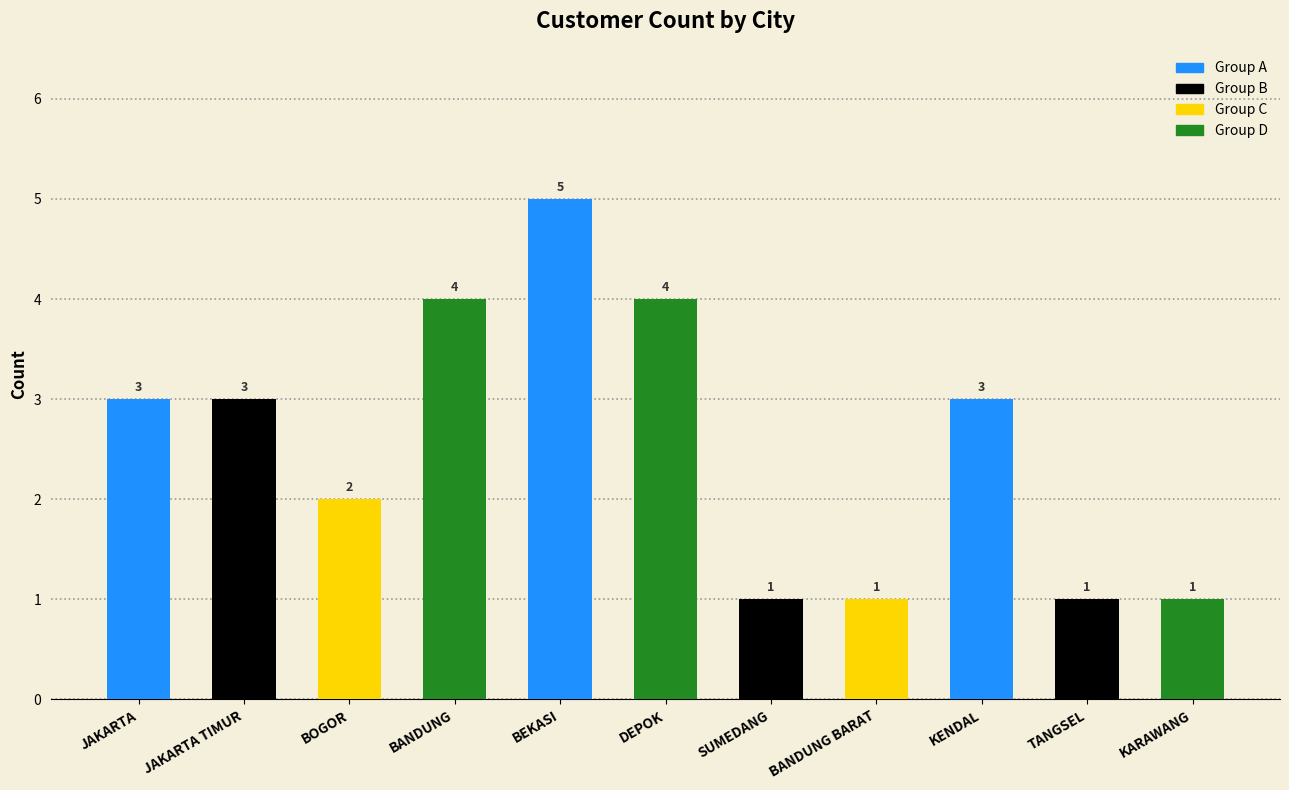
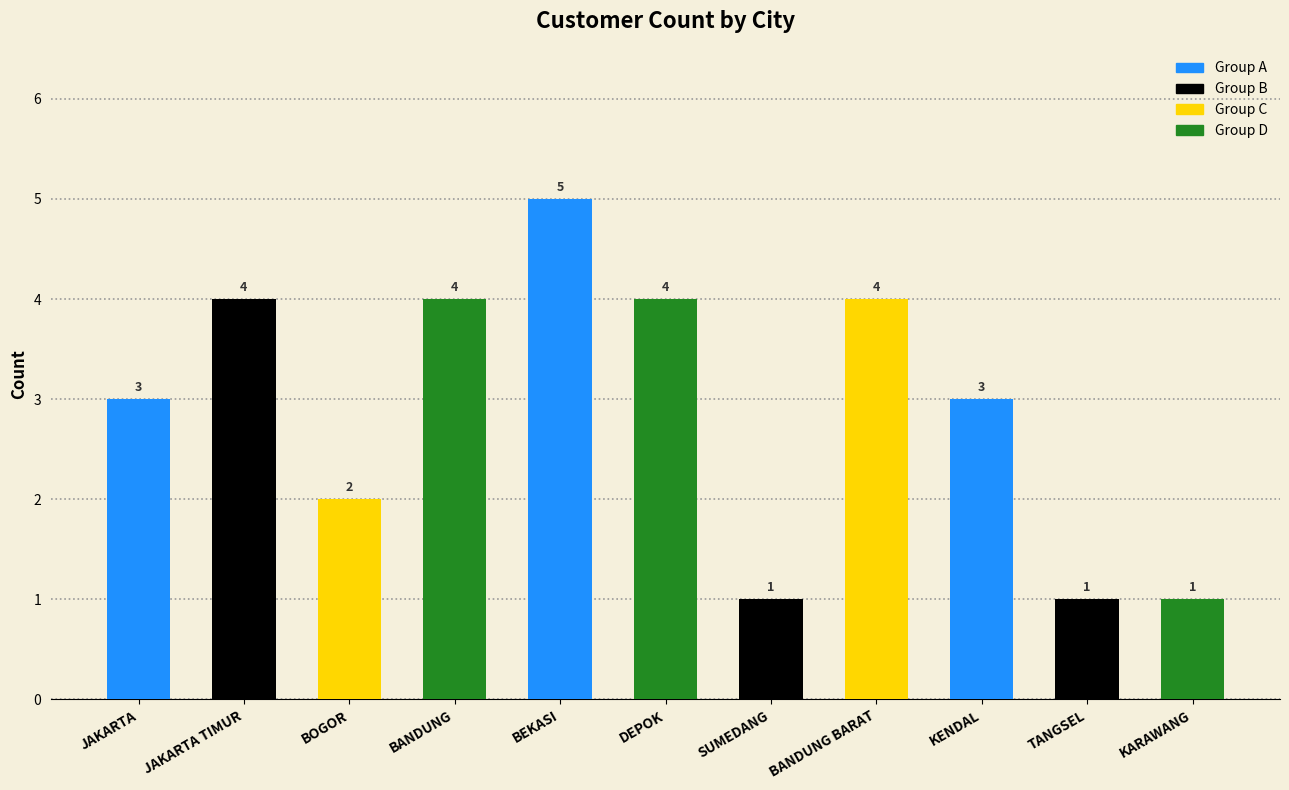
JAKARTA TIMUR: 3 -> 4
BANDUNG BARAT: 1 -> 4
